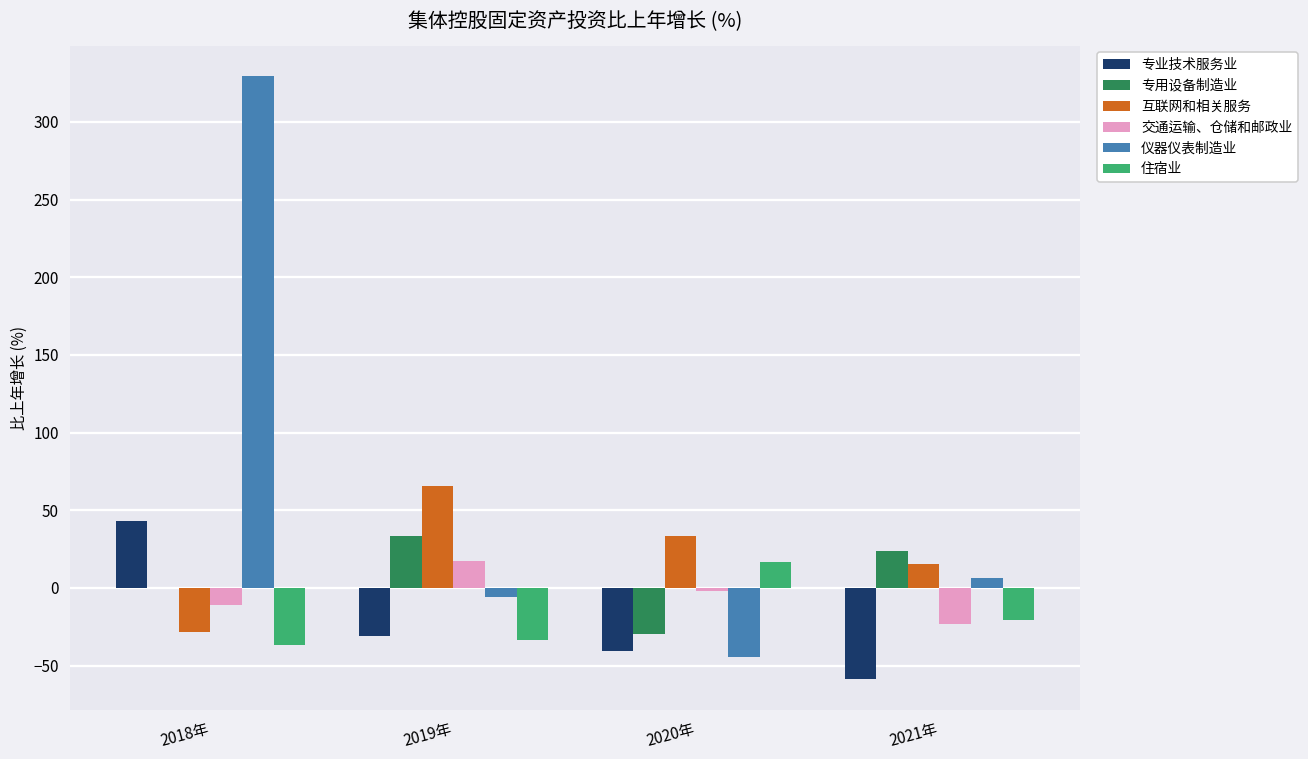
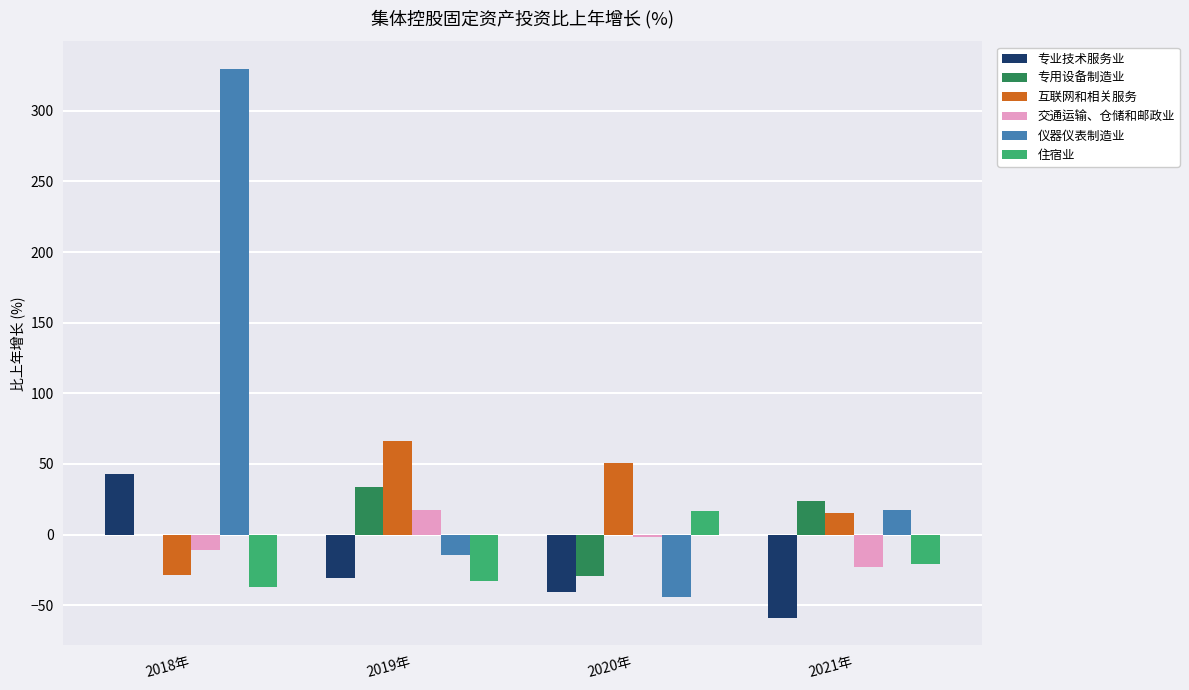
仪器仪表制造业, 2019年: -6 -> -15
互联网和相关服务, 2020年: 34 -> 51
仪器仪表制造业, 2021年: 6 -> 17
